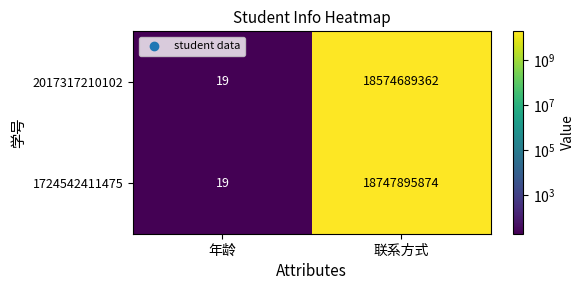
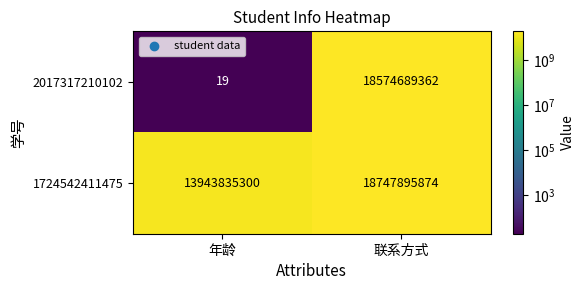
1724542411475, 年龄: 19 -> 13943835300
